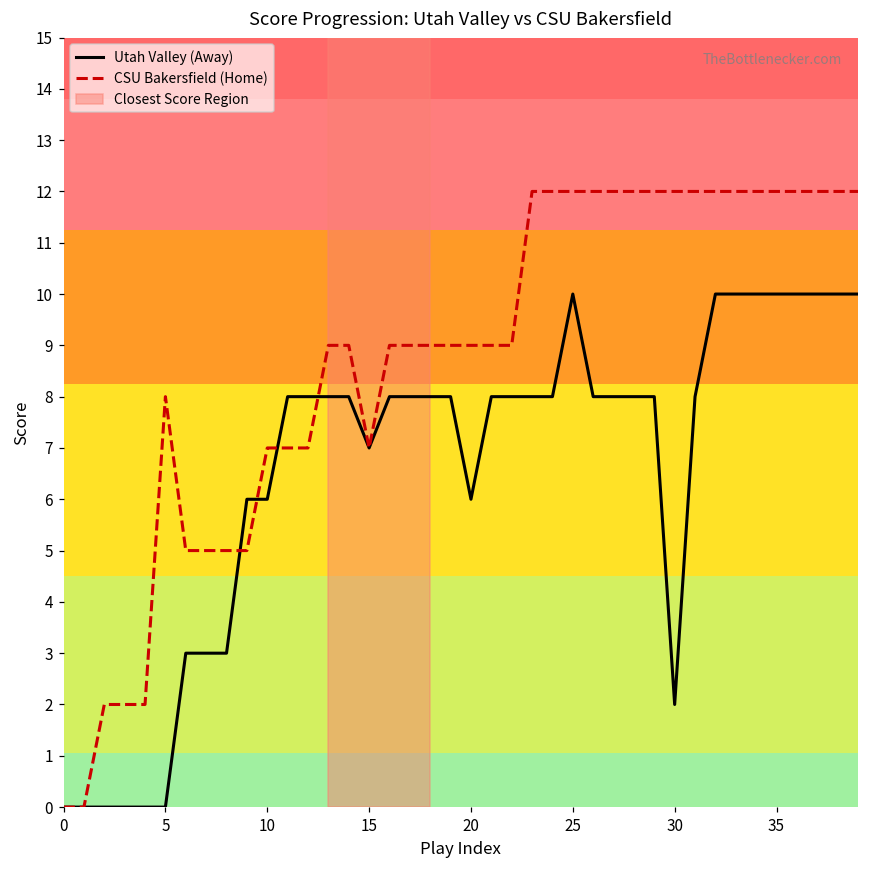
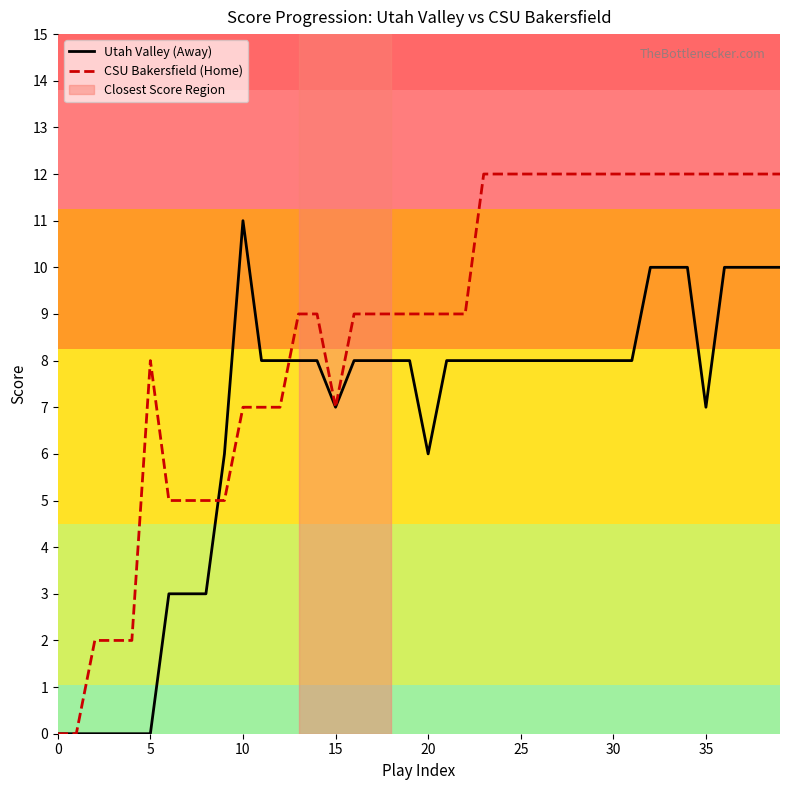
Utah Valley (Away), 10: 6 -> 11
Utah Valley (Away), 25: 10 -> 8
Utah Valley (Away), 30: 2 -> 8
Utah Valley (Away), 35: 10 -> 7
